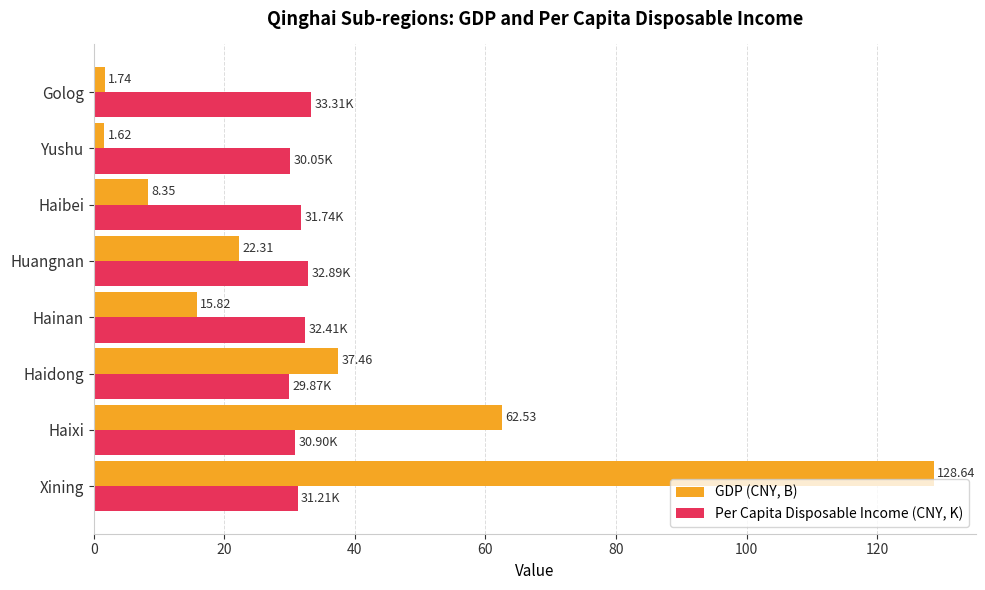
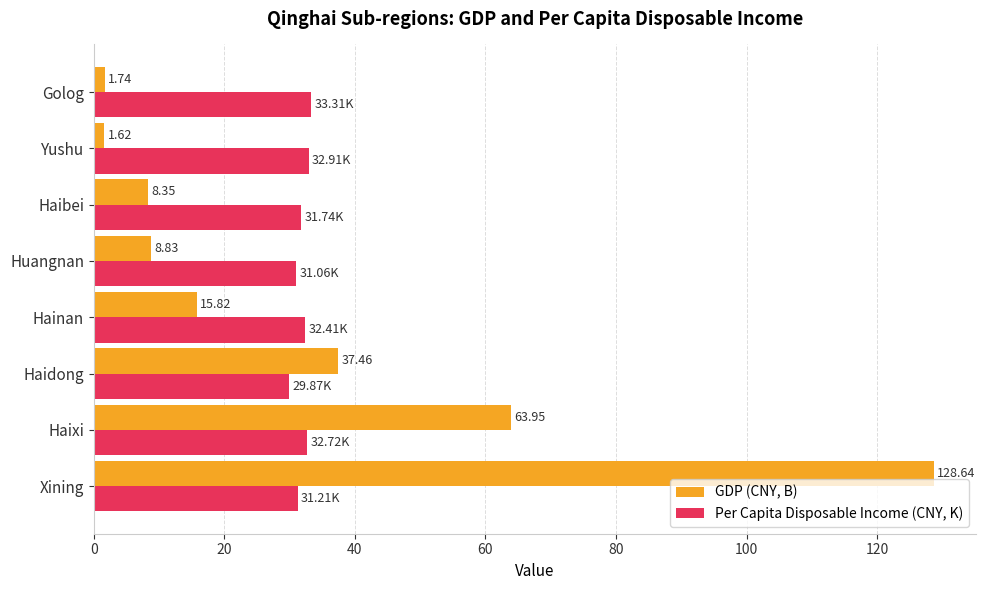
Per Capita Disposable Income (CNY, K), Yushu: 30.05K -> 32.91K
GDP (CNY, B), Huangnan: 22.31 -> 8.83
Per Capita Disposable Income (CNY, K), Huangnan: 32.89K -> 31.06K
GDP (CNY, B), Haixi: 62.53 -> 63.95
Per Capita Disposable Income (CNY, K), Haixi: 30.90K -> 32.72K
